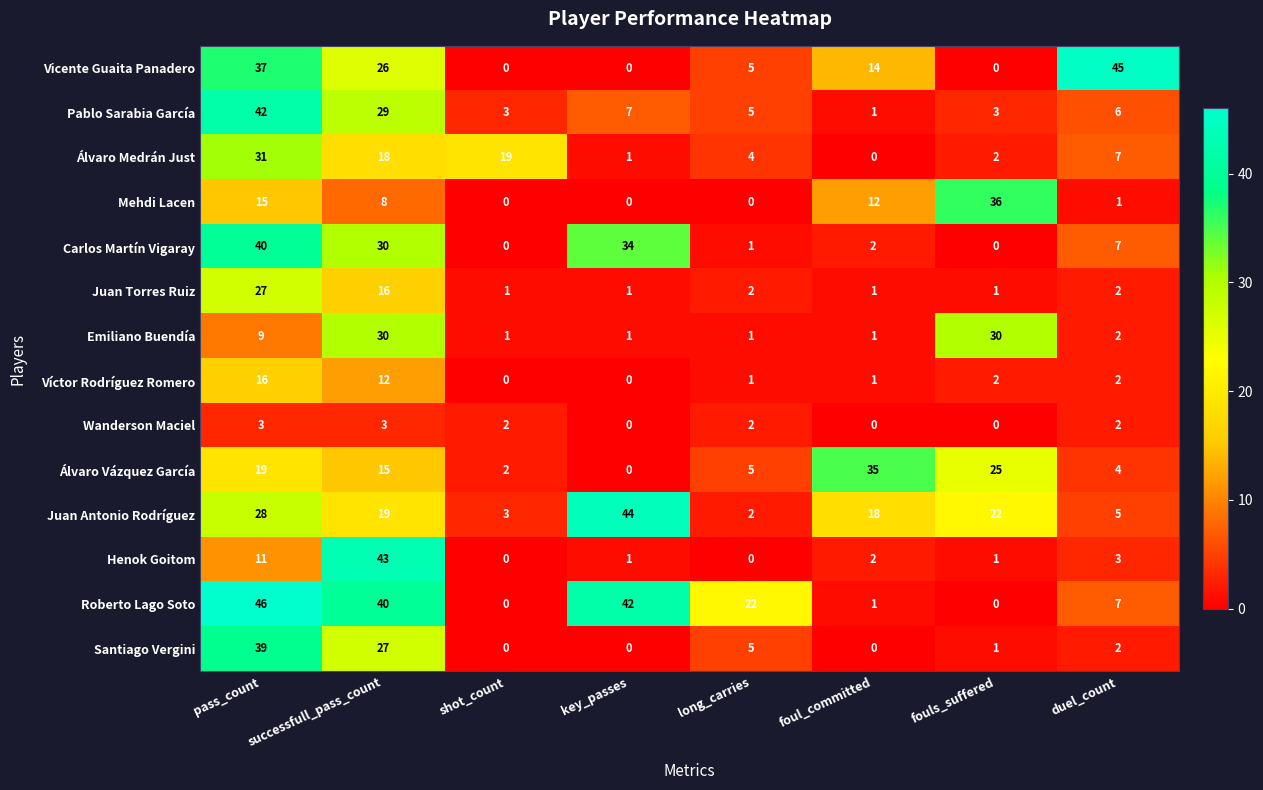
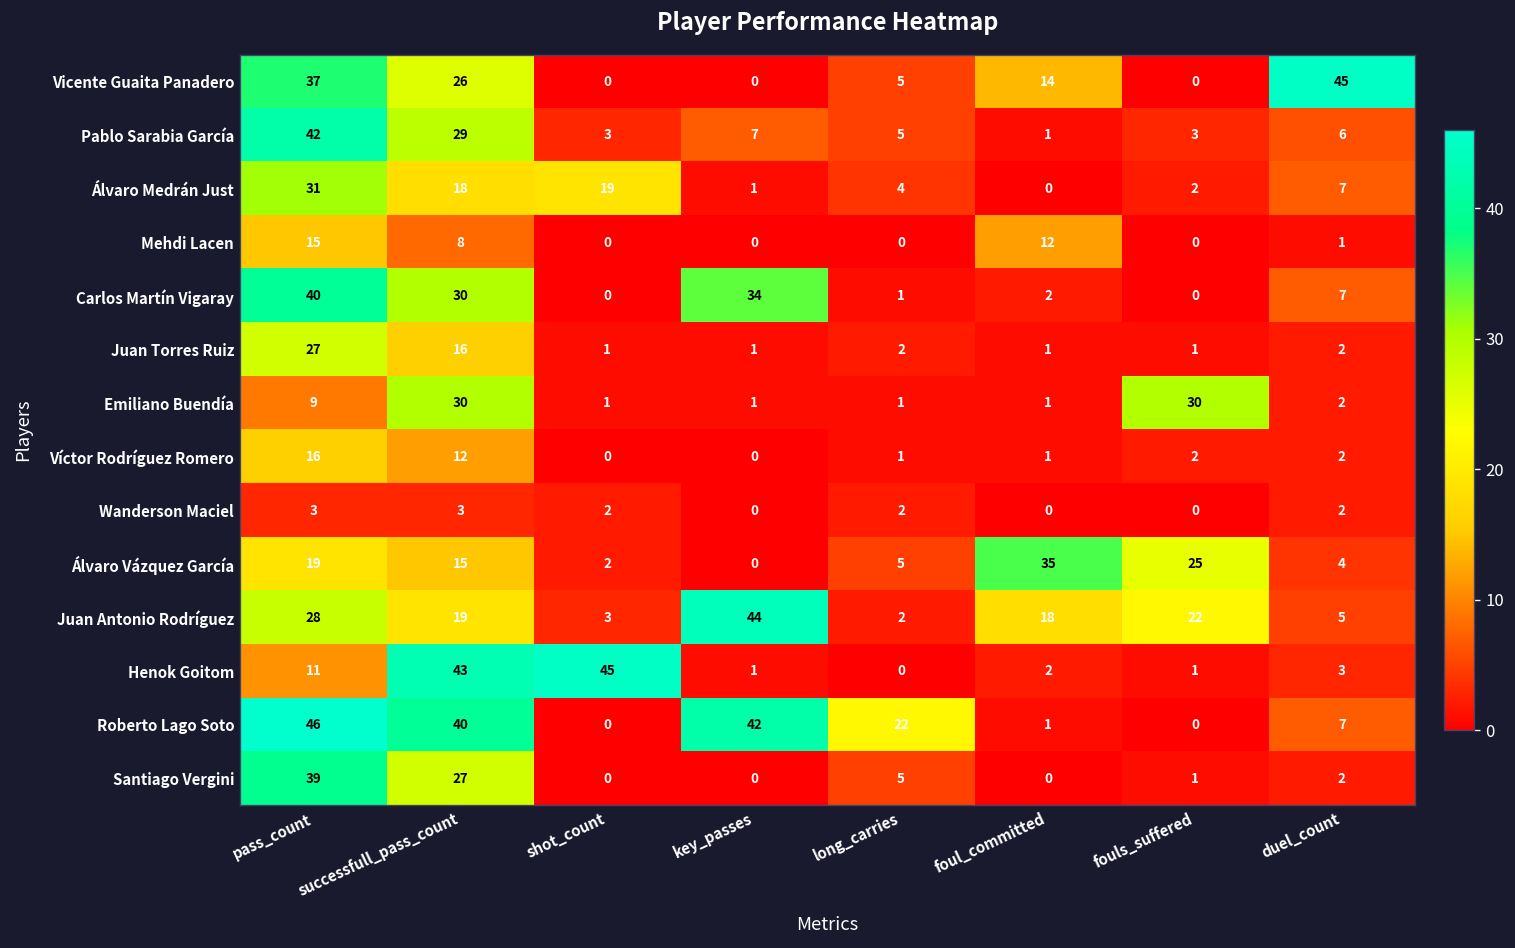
Mehdi Lacen, fouls_suffered: 36 -> 0
Henok Goitom, shot_count: 0 -> 45
